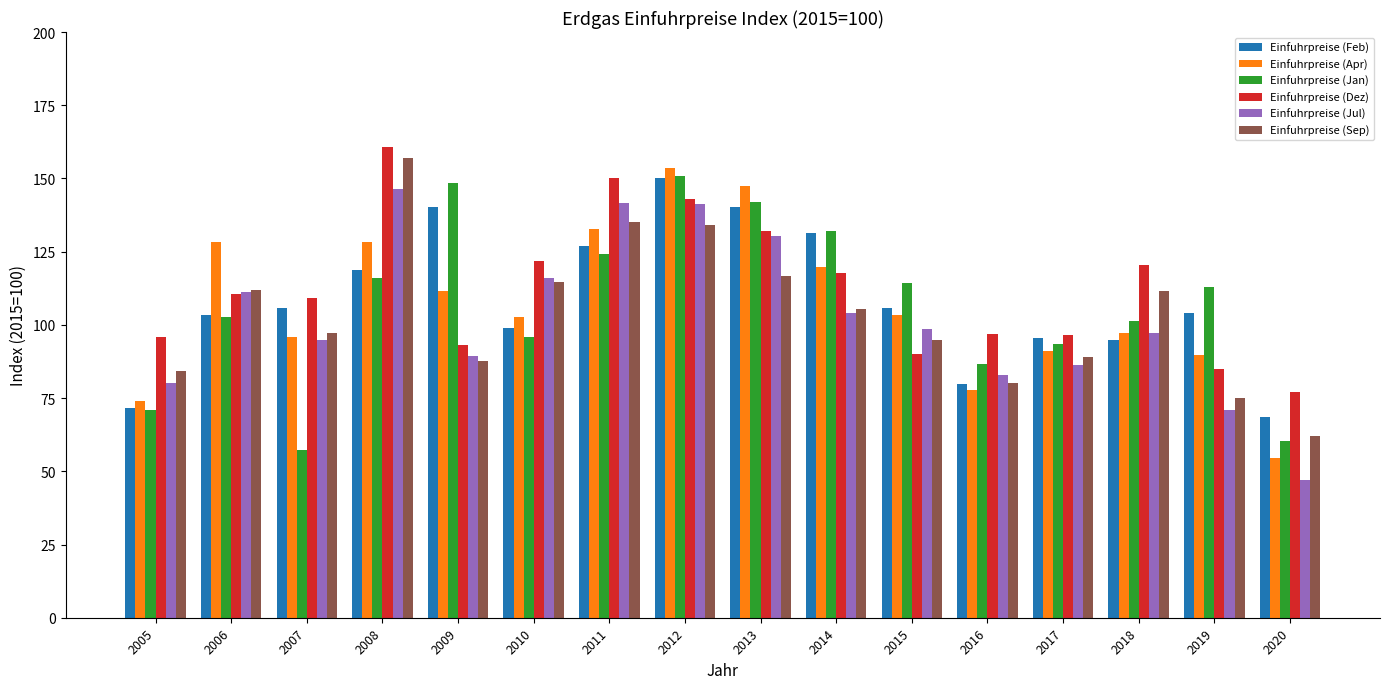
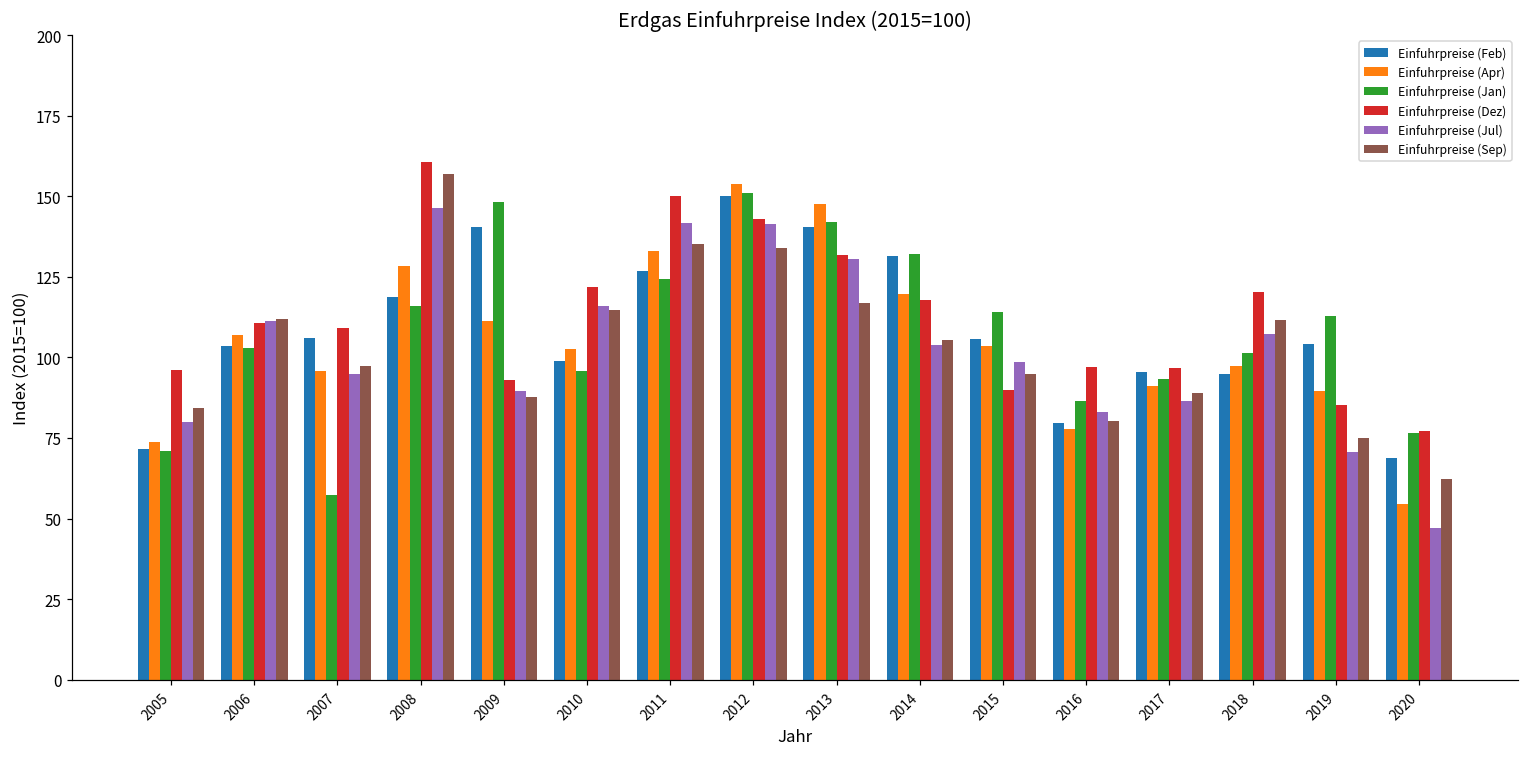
Einfuhrpreise (Apr), 2006: 128 -> 107
Einfuhrpreise (Jul), 2018: 97 -> 107
Einfuhrpreise (Jan), 2020: 60 -> 77
